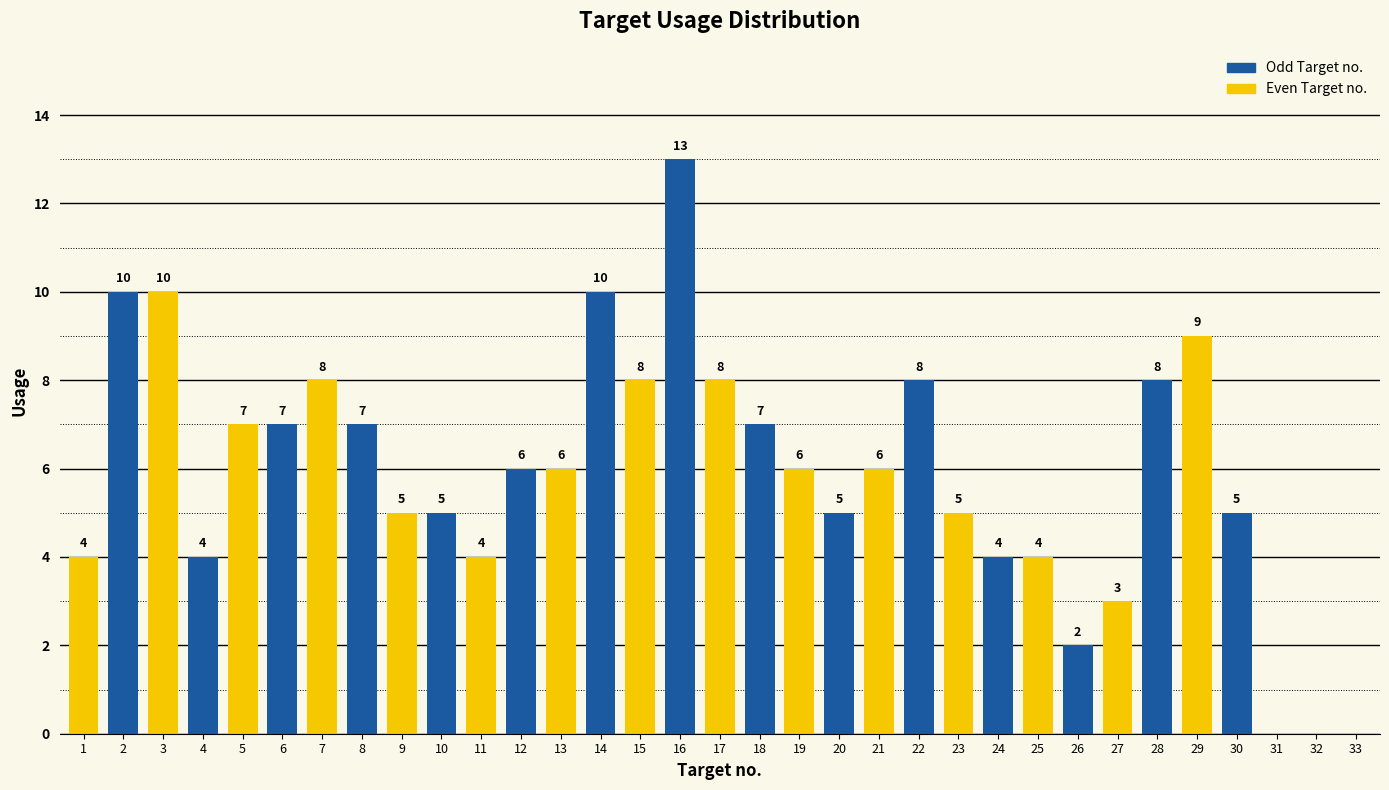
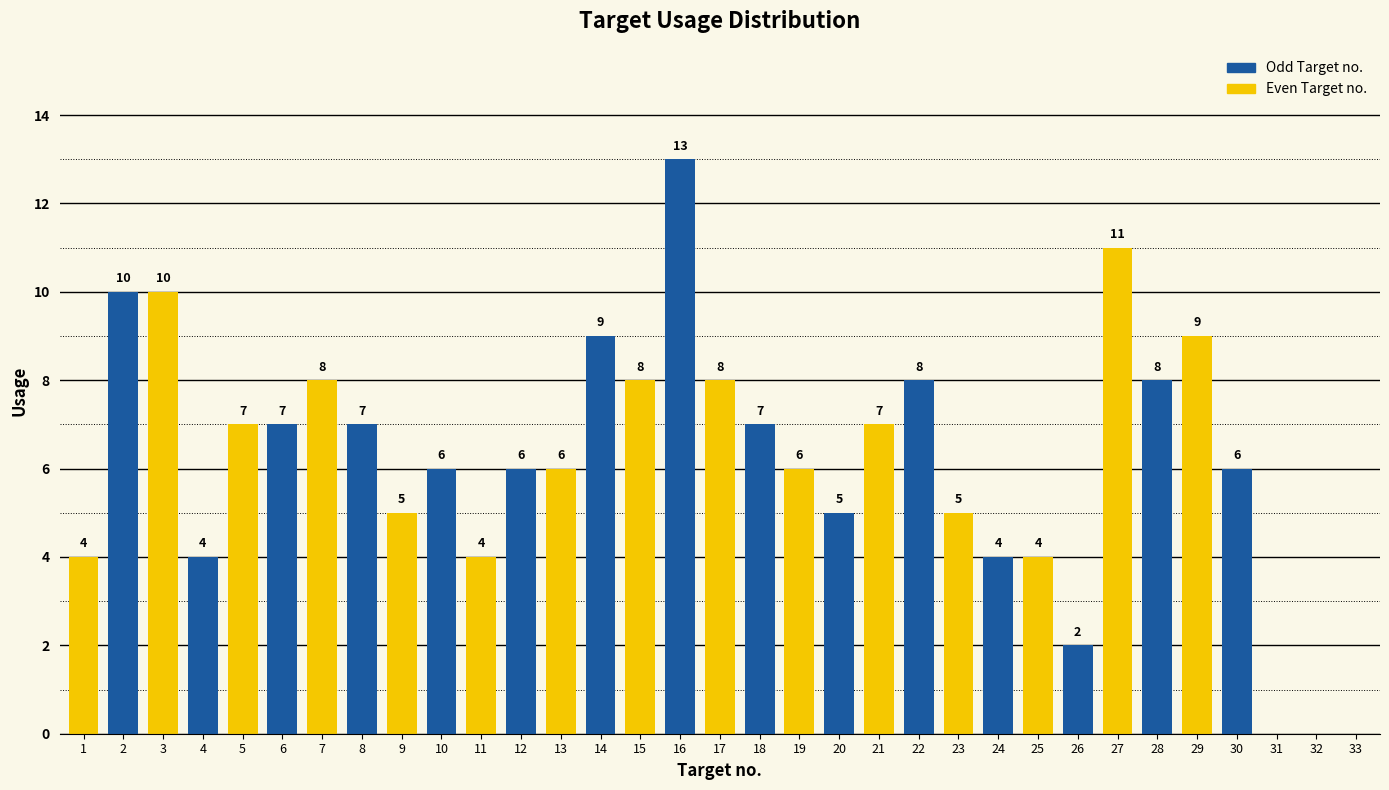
10: 5 -> 6
14: 10 -> 9
21: 6 -> 7
27: 3 -> 11
30: 5 -> 6
